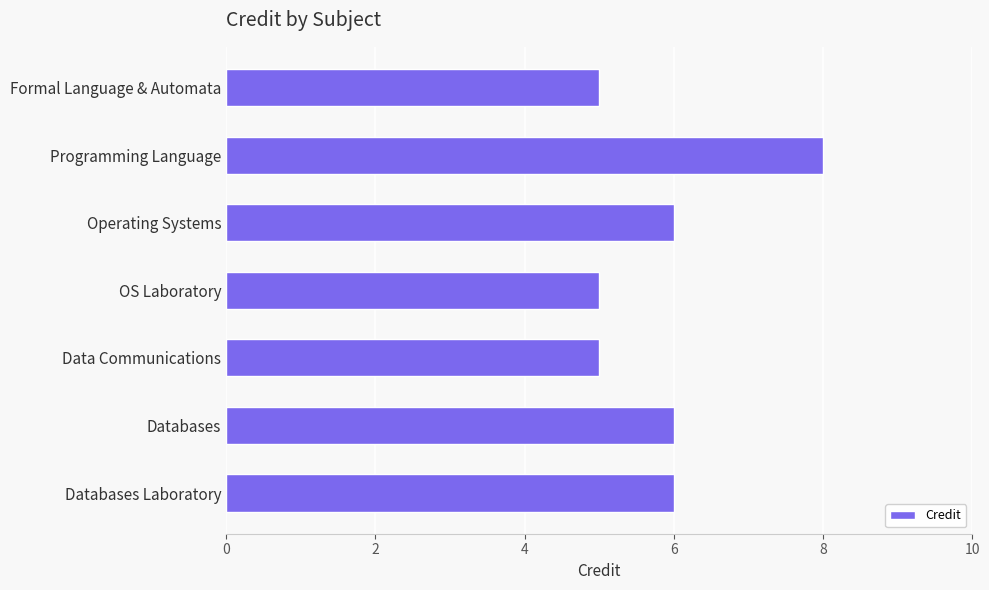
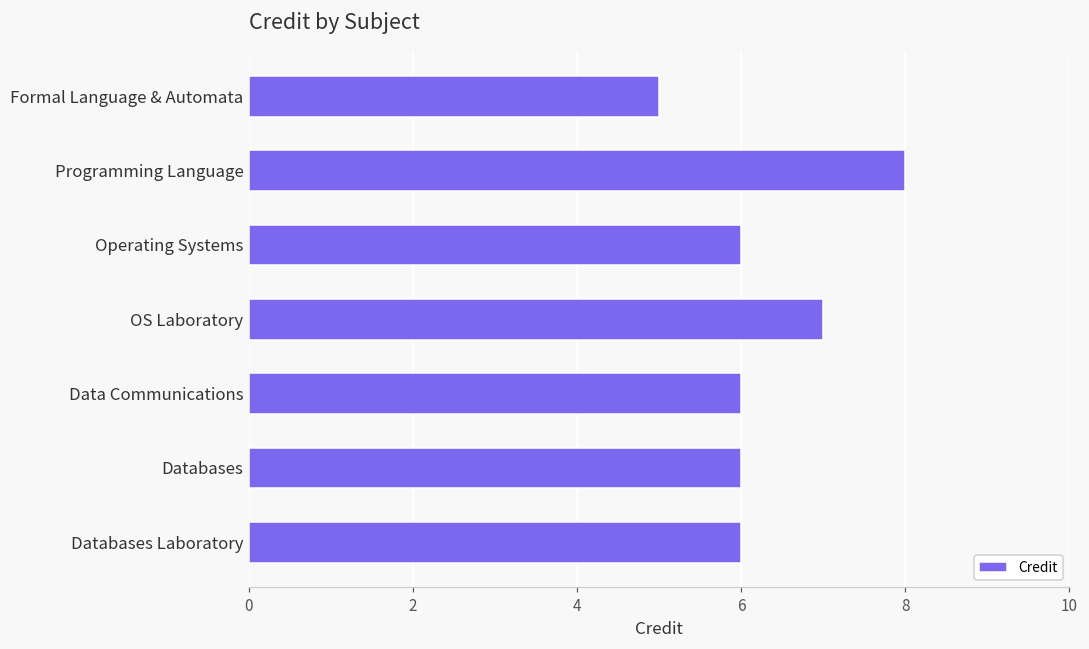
OS Laboratory: 5 -> 7
Data Communications: 5 -> 6
